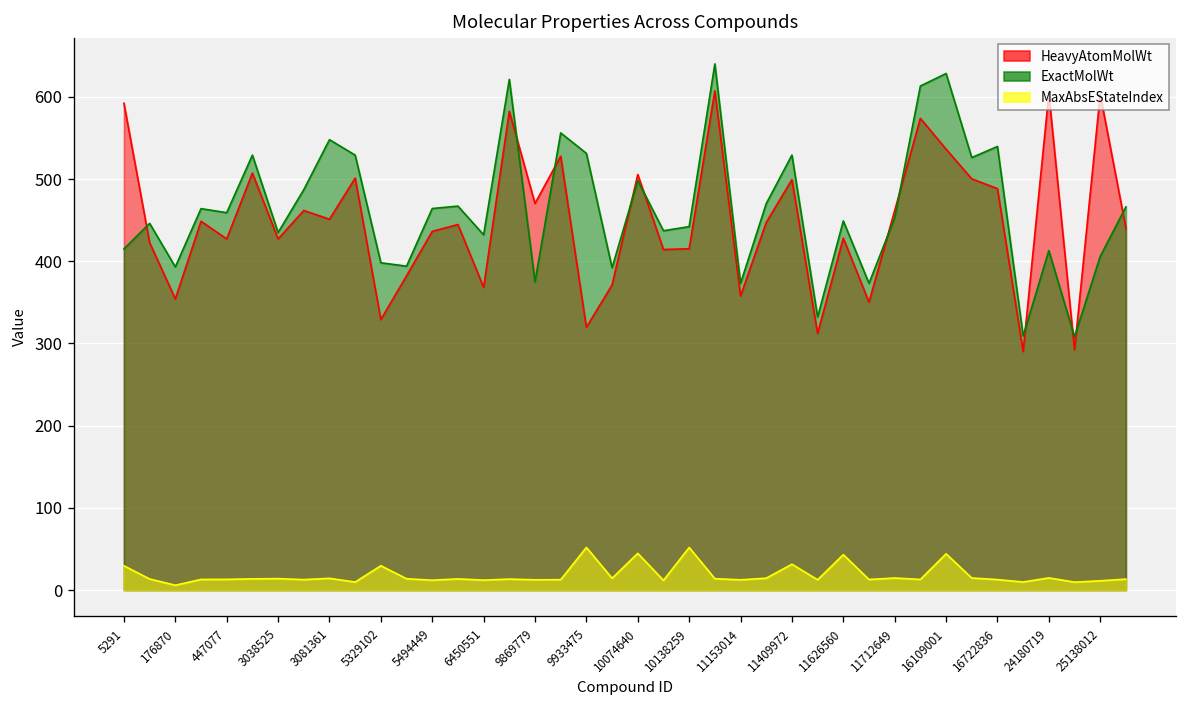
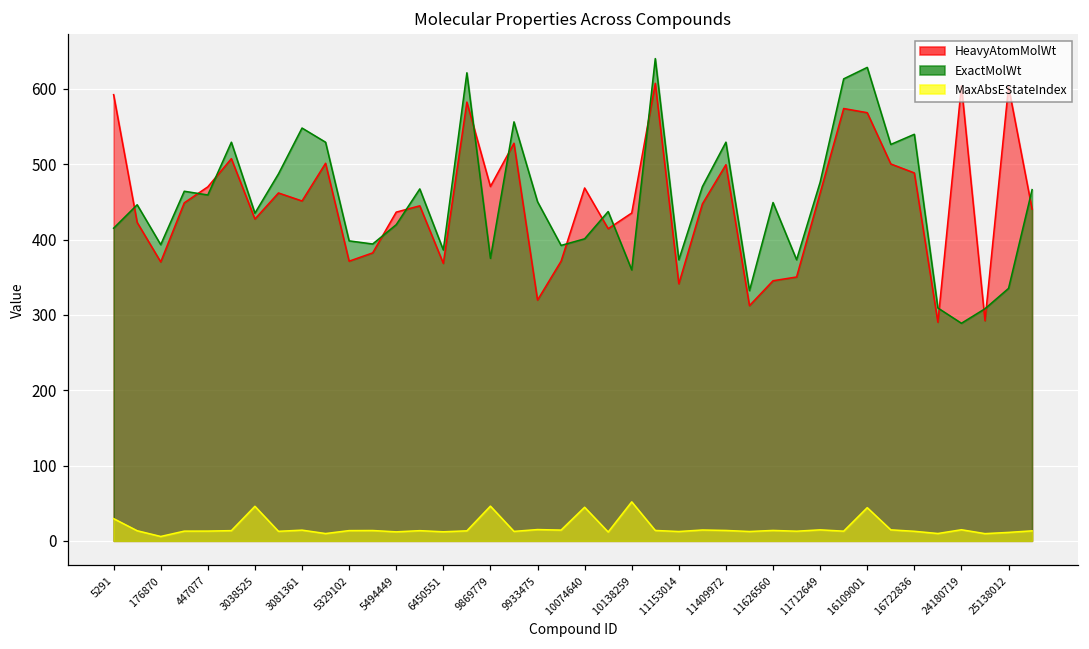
HeavyAtomMolWt, 176870: 350 -> 370
HeavyAtomMolWt, 447077: 430 -> 470
MaxAbsEStateIndex, 3038525: 10 -> 50
HeavyAtomMolWt, 5329102: 330 -> 370
MaxAbsEStateIndex, 5329102: 30 -> 10
ExactMolWt, 5494449: 460 -> 420
ExactMolWt, 6450551: 430 -> 390
MaxAbsEStateIndex, 9869779: 10 -> 50
ExactMolWt, 9933475: 530 -> 450
MaxAbsEStateIndex, 9933475: 50 -> 20
HeavyAtomMolWt, 10074640: 510 -> 470
ExactMolWt, 10074640: 500 -> 400
HeavyAtomMolWt, 10138259: 420 -> 440
ExactMolWt, 10138259: 440 -> 360
HeavyAtomMolWt, 11153014: 360 -> 340
MaxAbsEStateIndex, 11409972: 30 -> 10
HeavyAtomMolWt, 11626560: 430 -> 350
MaxAbsEStateIndex, 11626560: 40 -> 10
ExactMolWt, 11712649: 450 -> 480
HeavyAtomMolWt, 16109001: 540 -> 570
ExactMolWt, 24180719: 410 -> 290
ExactMolWt, 25138012: 410 -> 340
